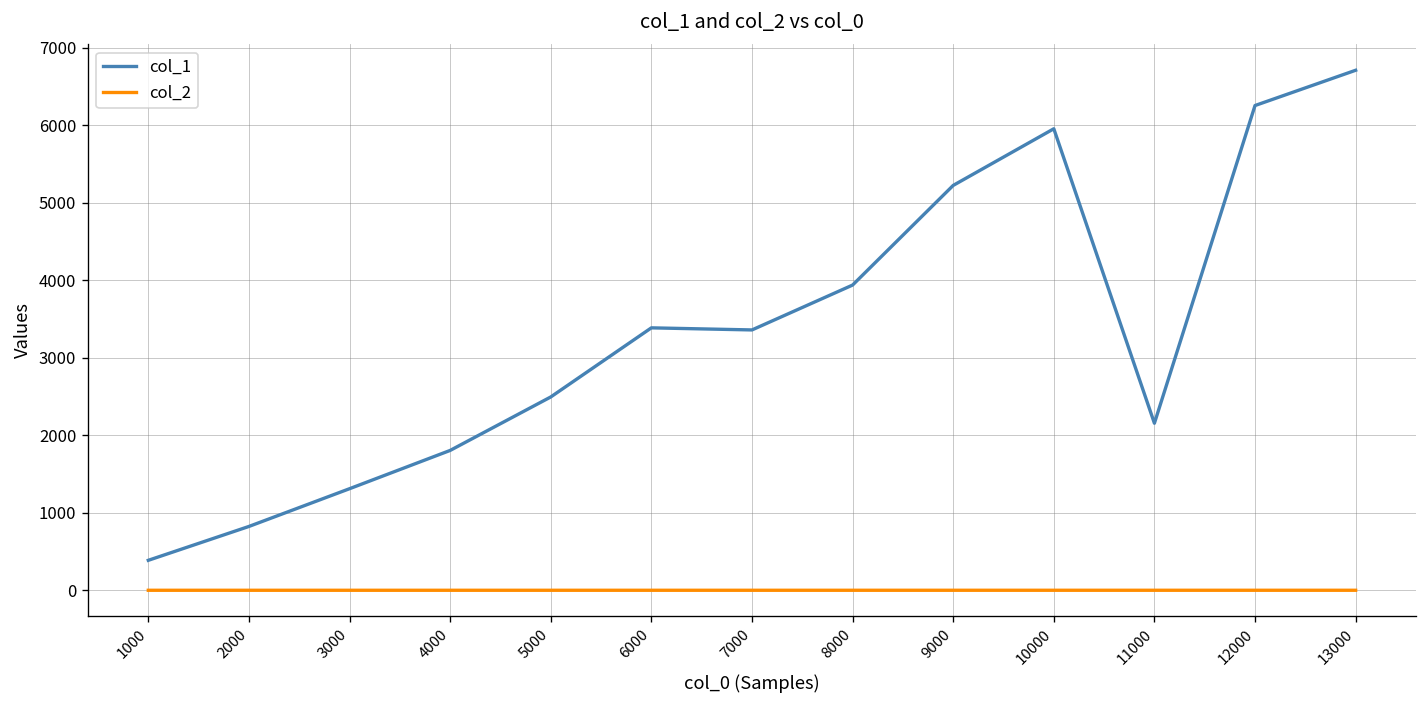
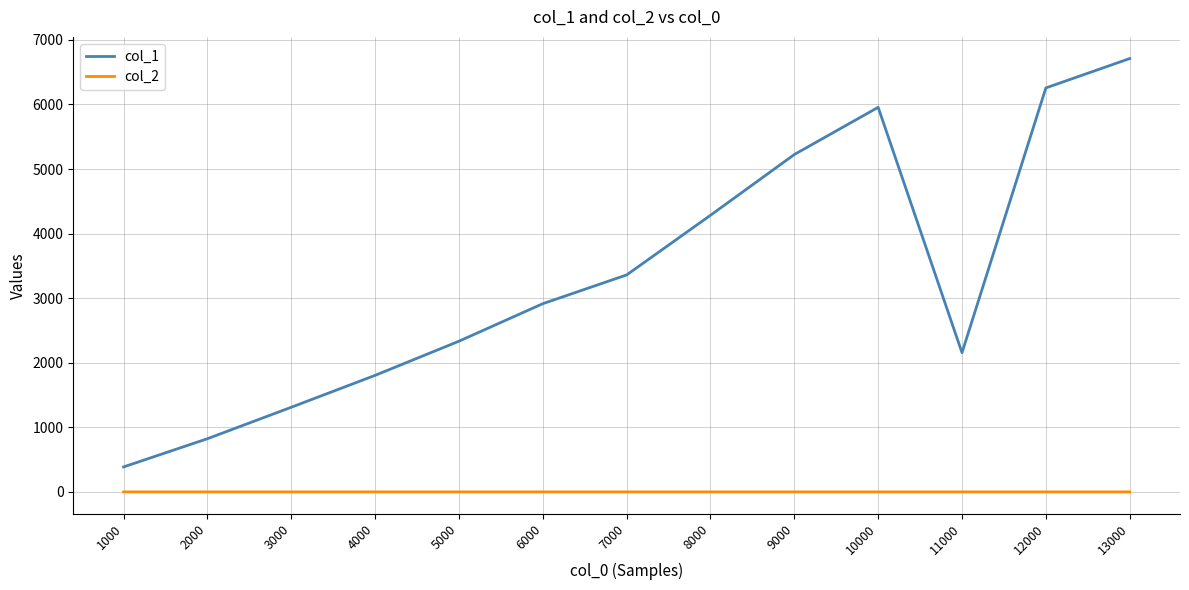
col_1, 5000: 2500 -> 2300
col_1, 6000: 3400 -> 2900
col_1, 8000: 3900 -> 4300
